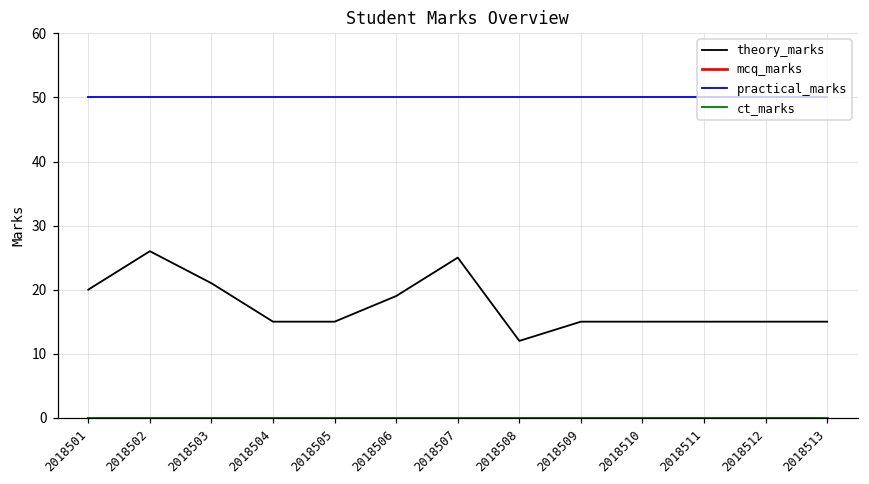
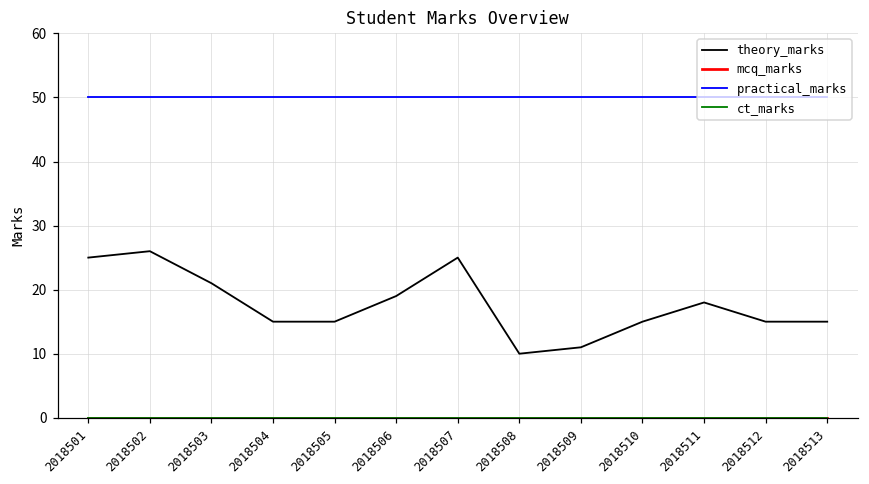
theory_marks, 2018501: 20 -> 25
theory_marks, 2018508: 12 -> 10
theory_marks, 2018509: 15 -> 11
theory_marks, 2018511: 15 -> 18
